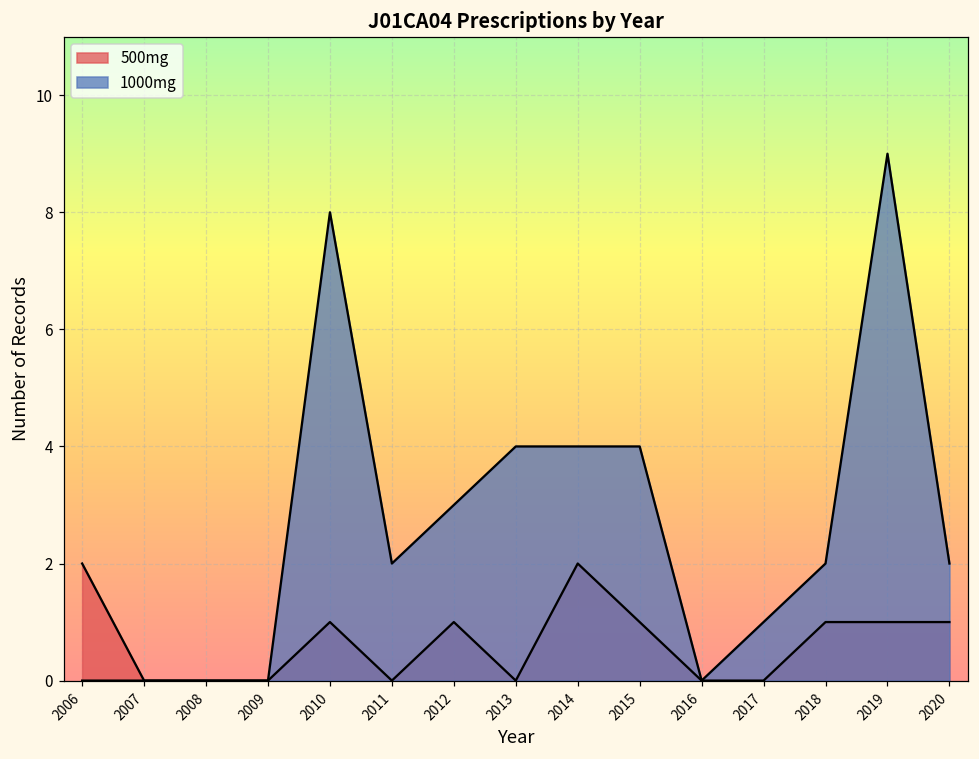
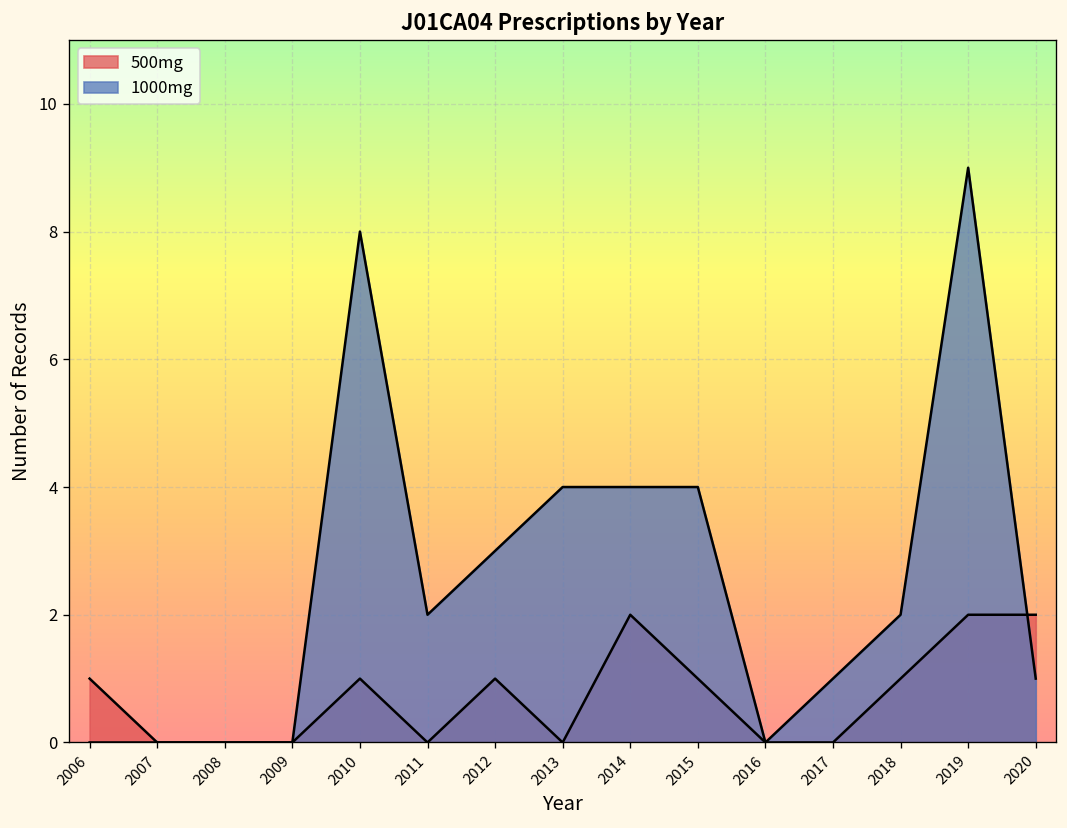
500mg, 2006: 2 -> 1
500mg, 2019: 1 -> 2
500mg, 2020: 1 -> 2
1000mg, 2020: 2 -> 1
